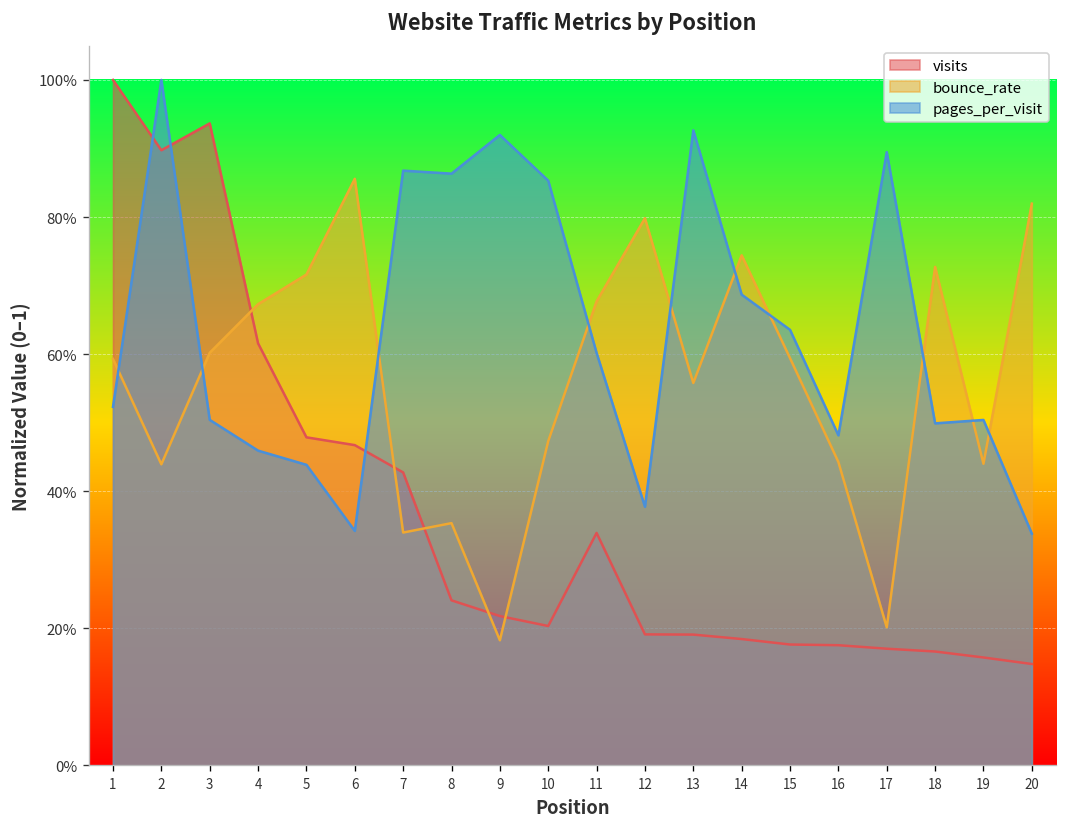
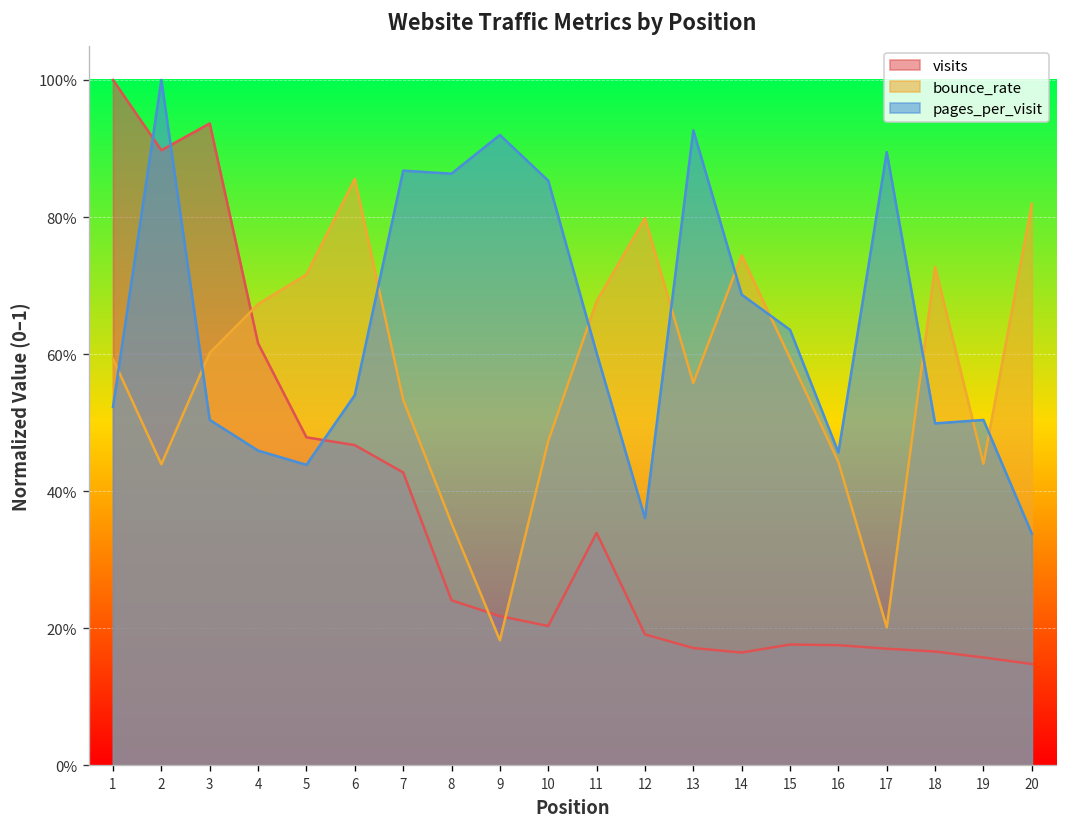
pages_per_visit, 6: 34% -> 54%
bounce_rate, 7: 34% -> 53%
pages_per_visit, 12: 38% -> 36%
visits, 13: 19% -> 17%
visits, 14: 18% -> 16%
pages_per_visit, 16: 48% -> 46%
